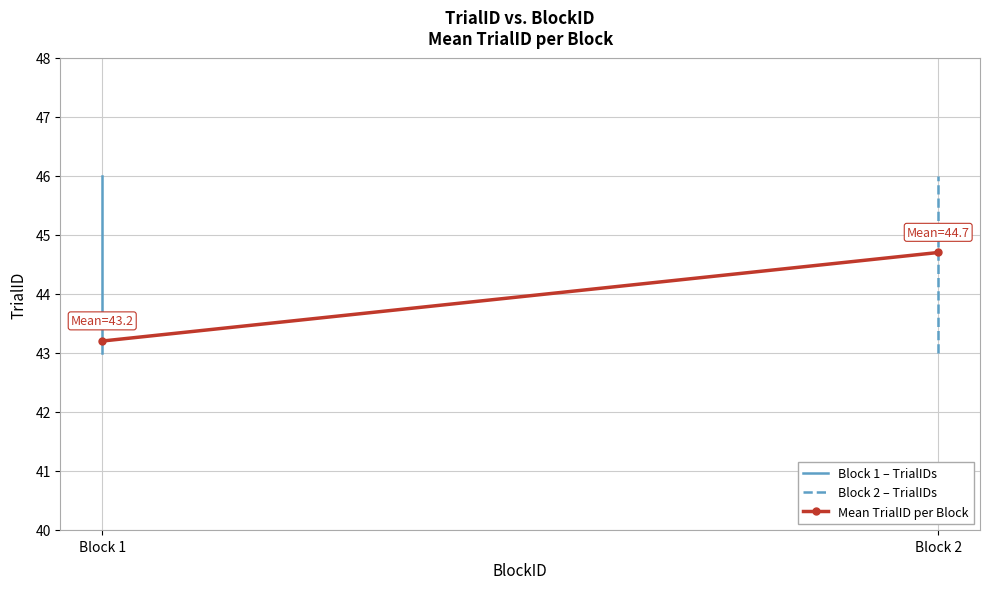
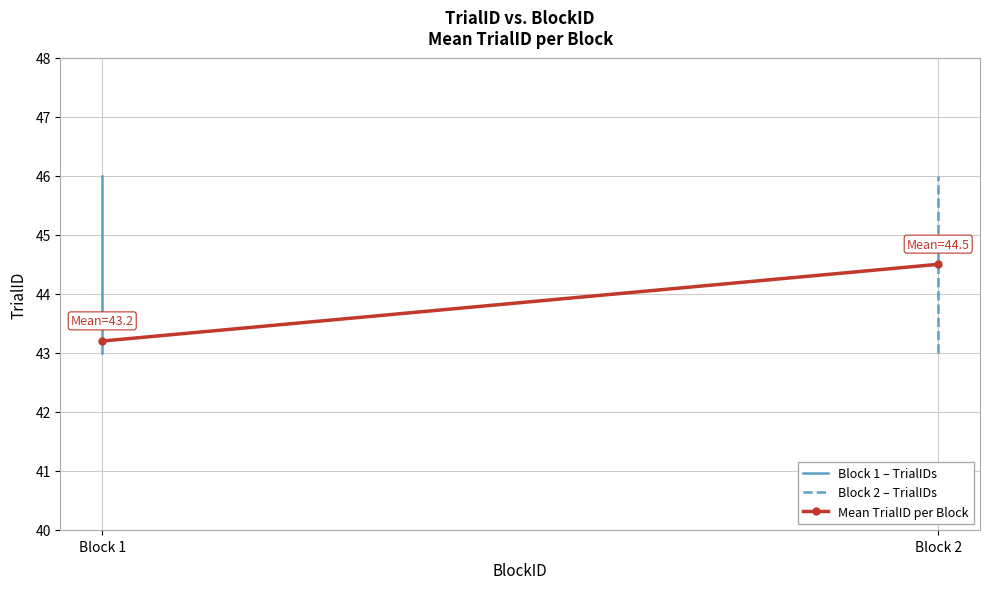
Mean TrialID per Block, Block 2: 44.7 -> 44.5
